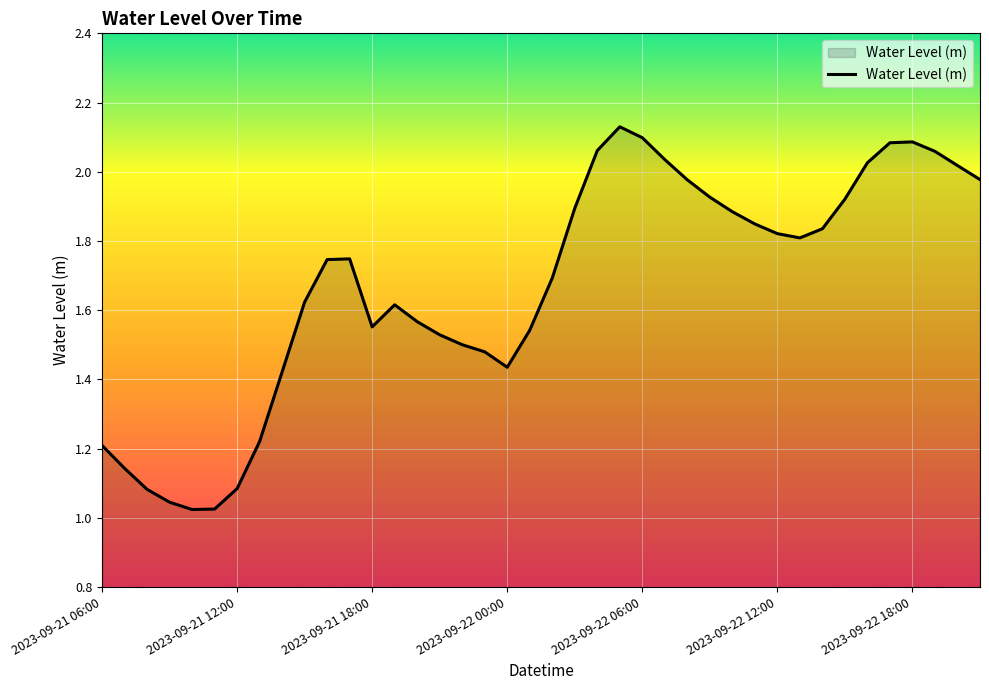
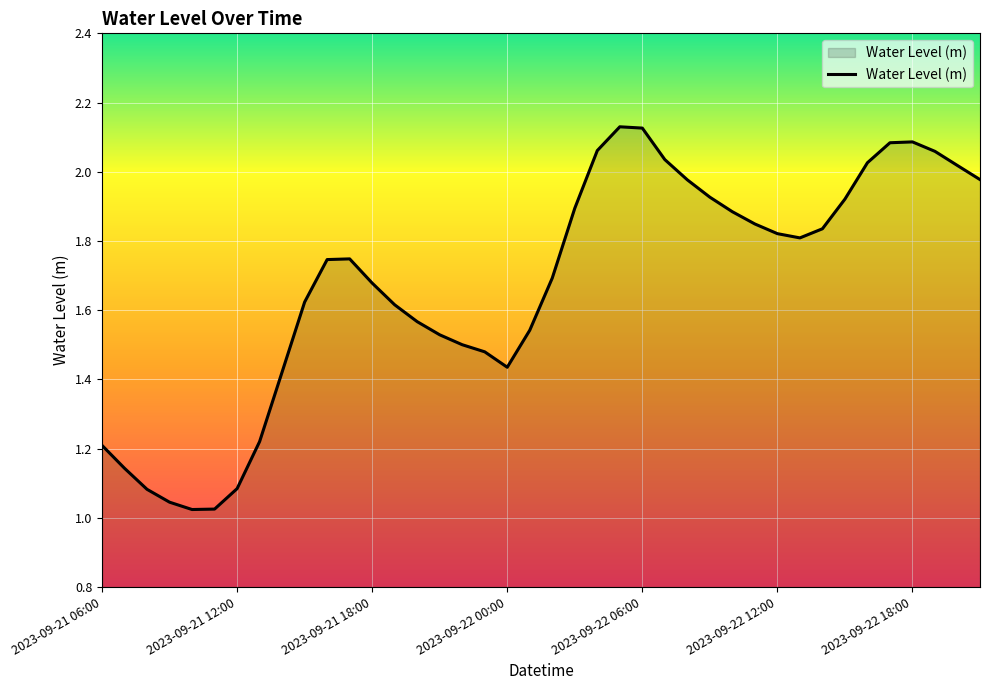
2023-09-21 18:00: 1.55 -> 1.68
2023-09-22 06:00: 2.10 -> 2.13
